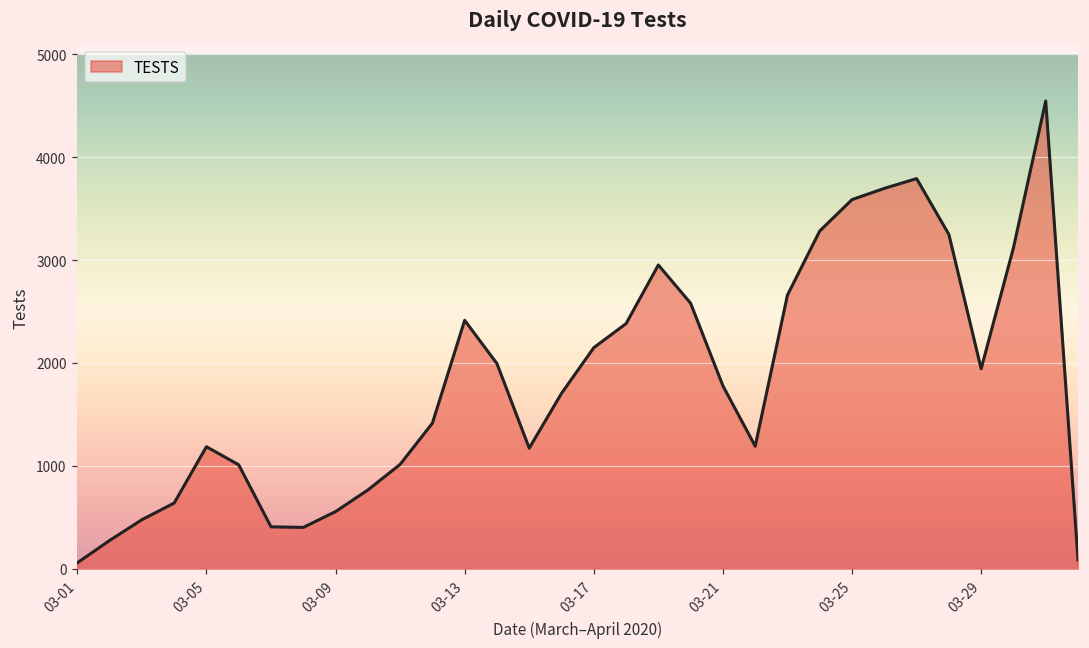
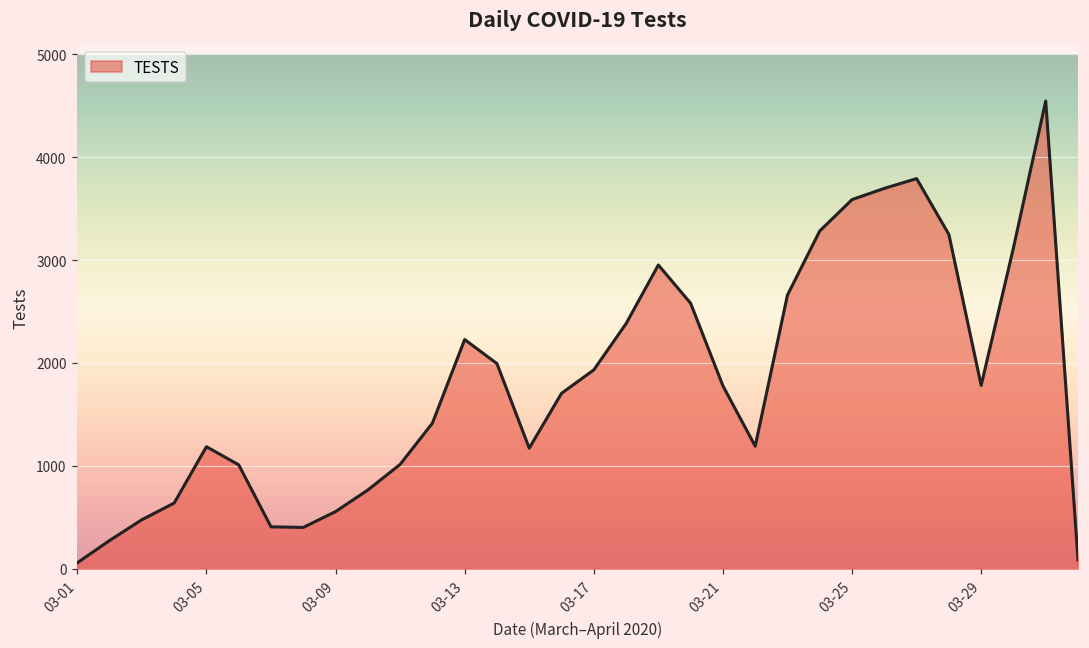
03-13: 2400 -> 2200
03-17: 2100 -> 1900
03-29: 1900 -> 1800
